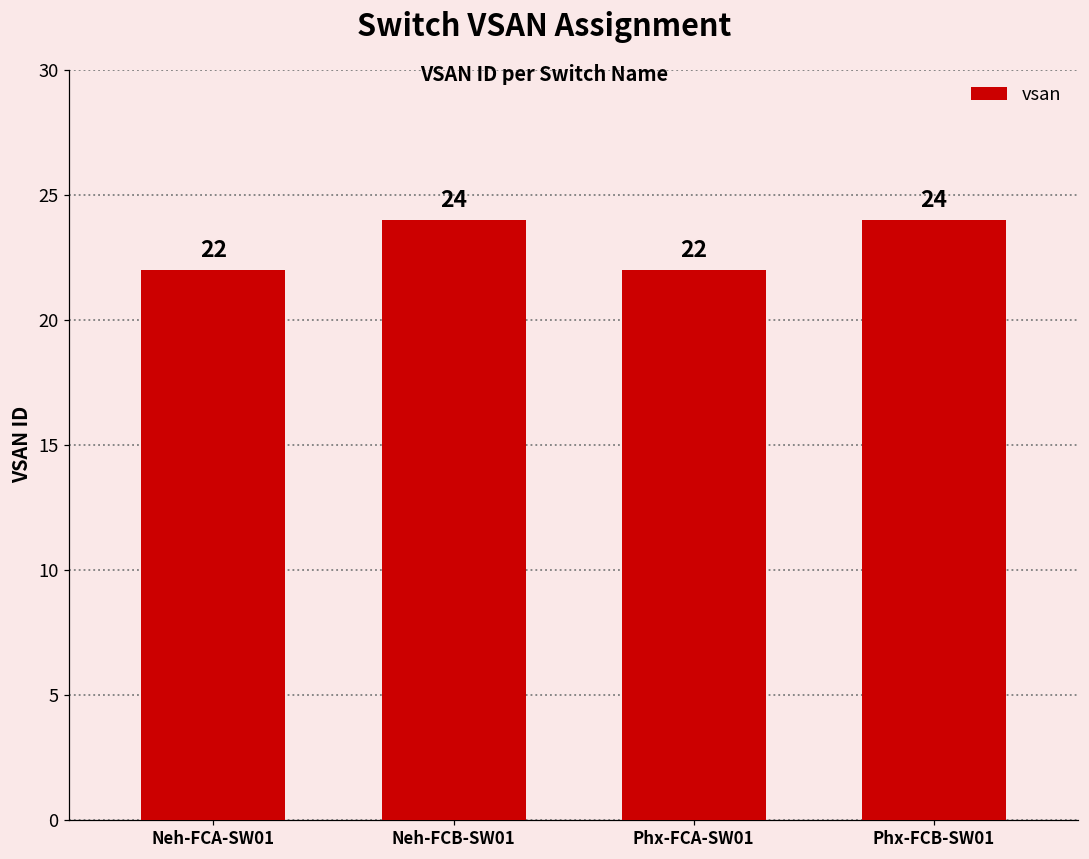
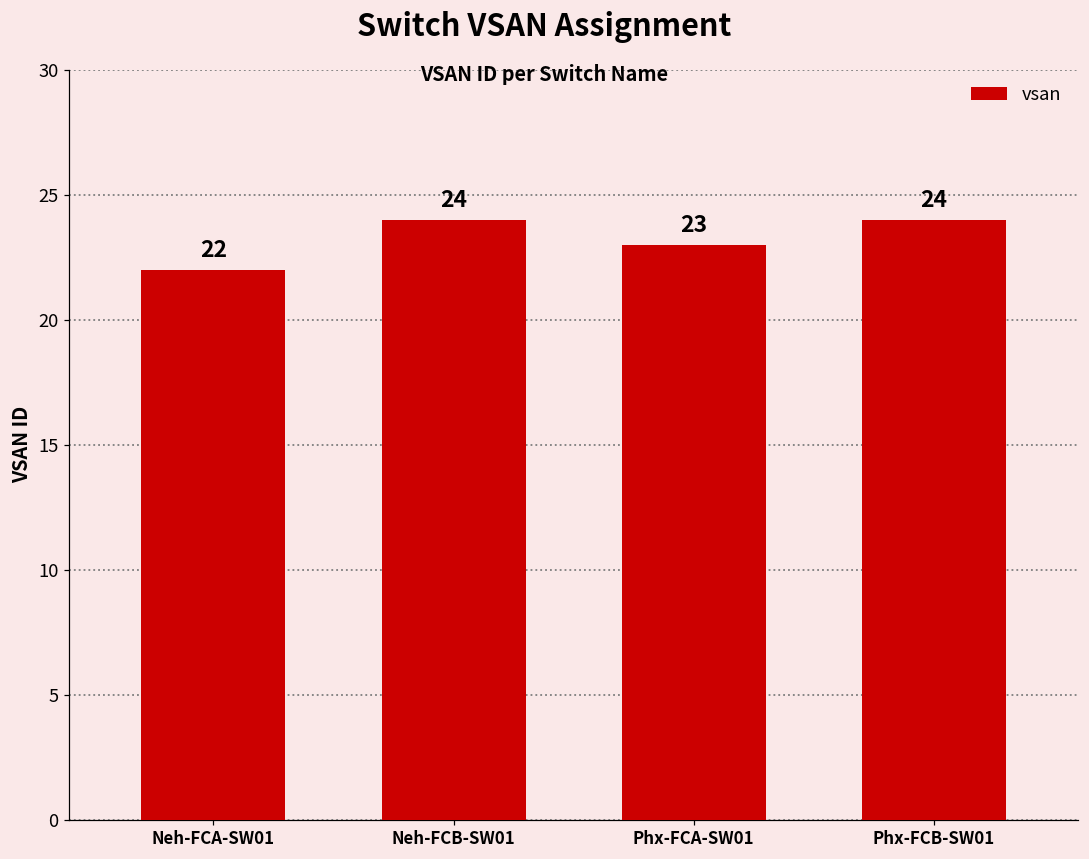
Phx-FCA-SW01: 22 -> 23
